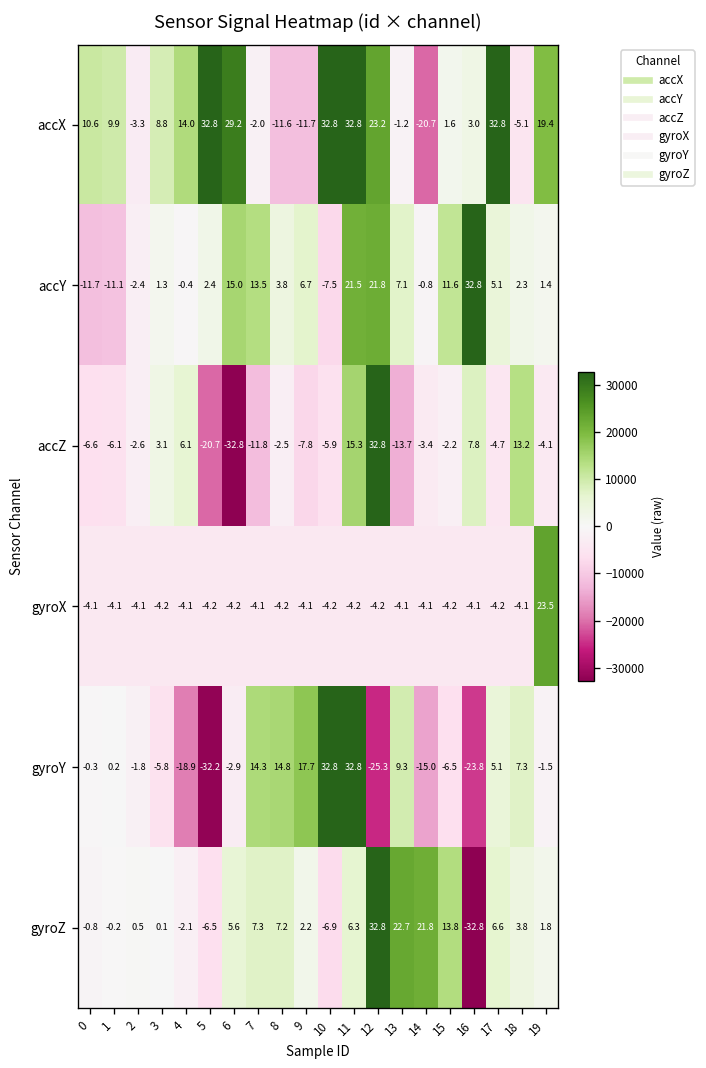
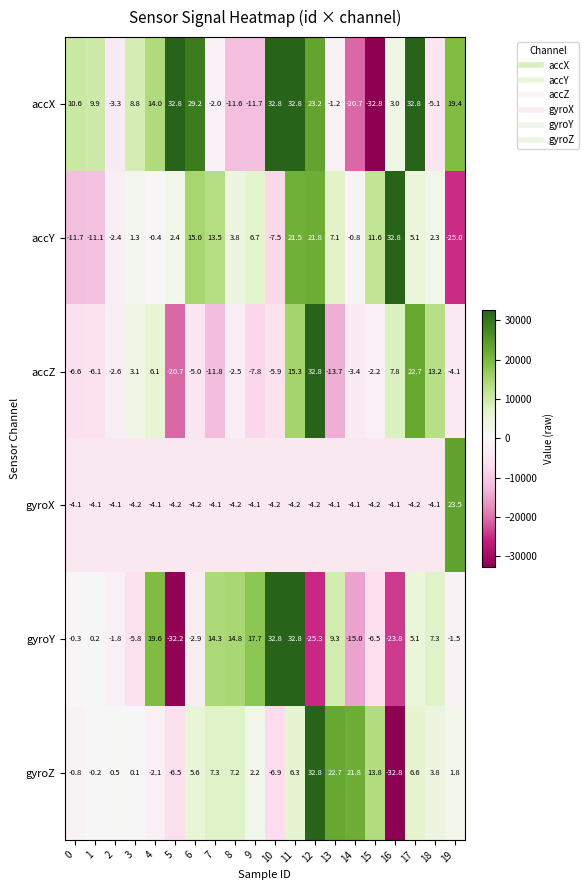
accX, 15: 1.6 -> -32.8
accY, 19: 1.4 -> -25.0
accZ, 6: -32.8 -> -5.0
accZ, 17: -4.7 -> 22.7
gyroY, 4: -18.9 -> 19.6
